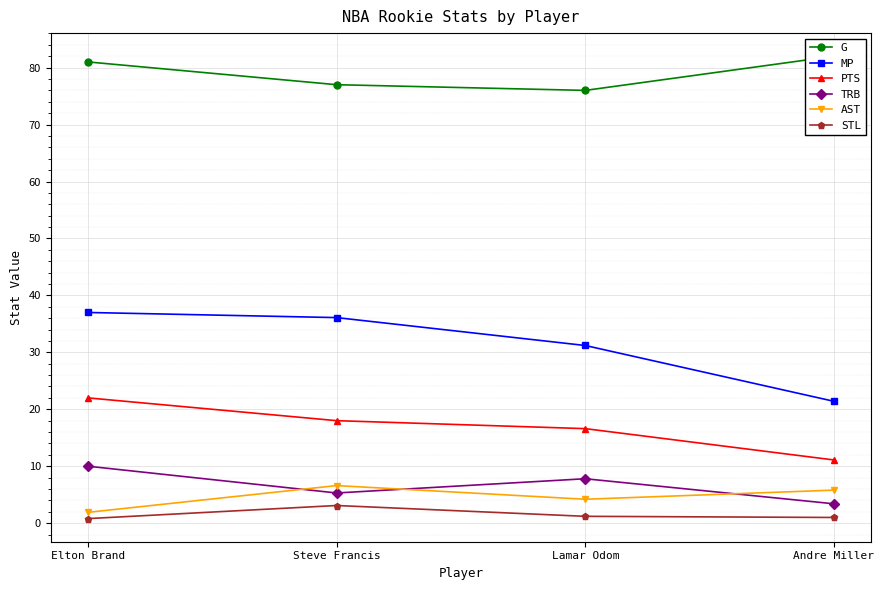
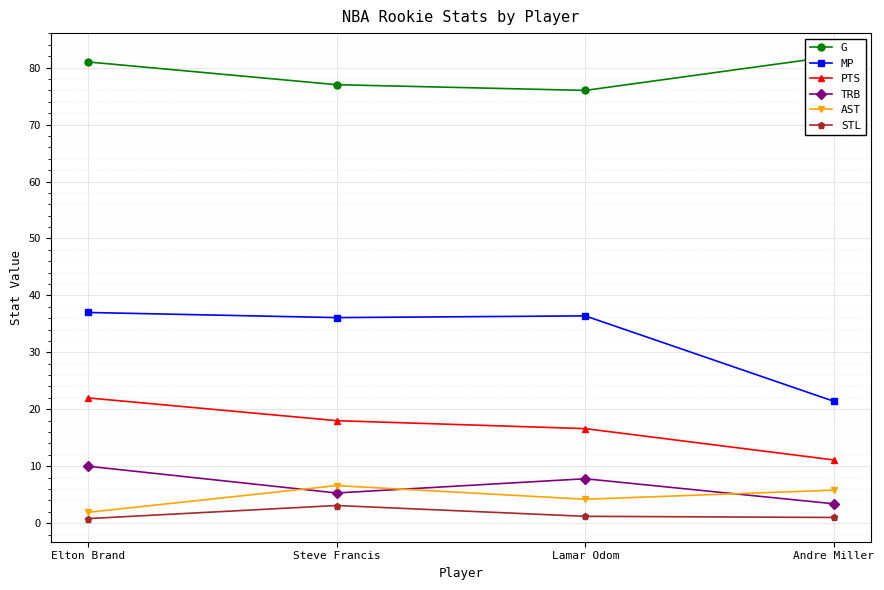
MP, Lamar Odom: 31 -> 36
